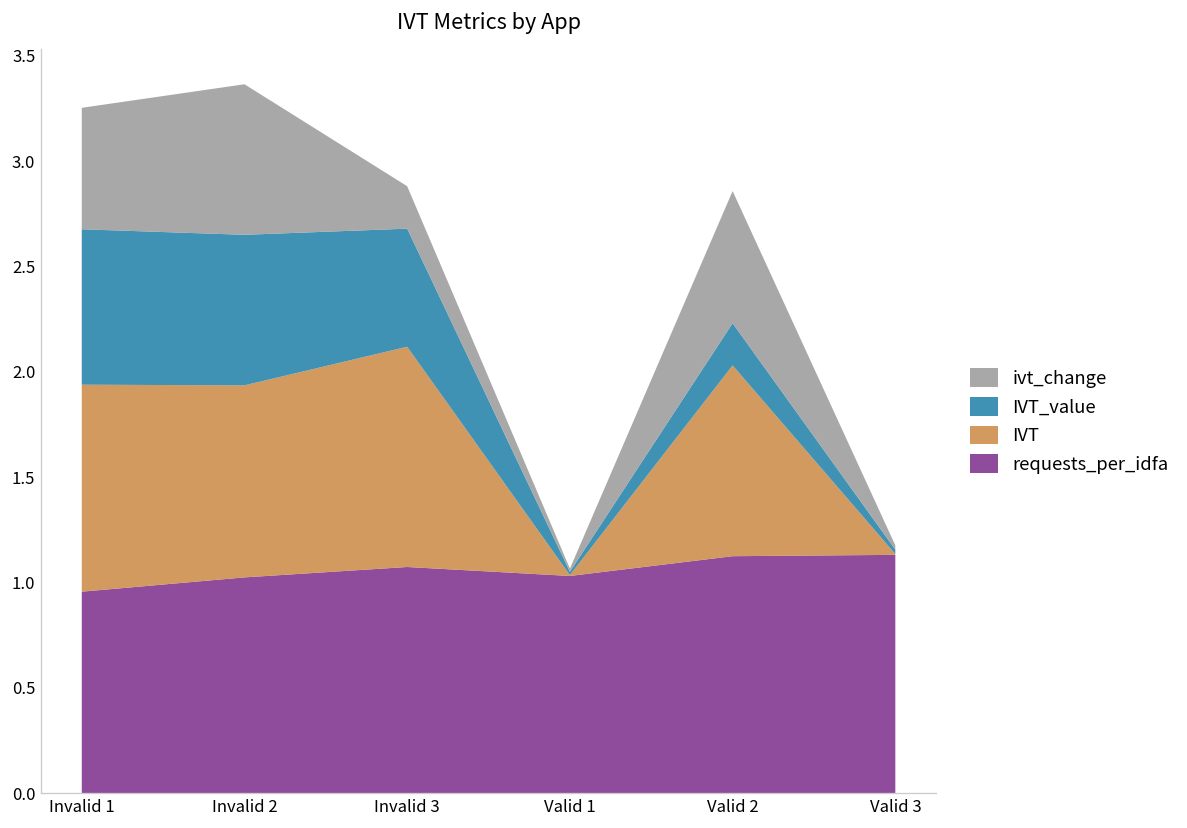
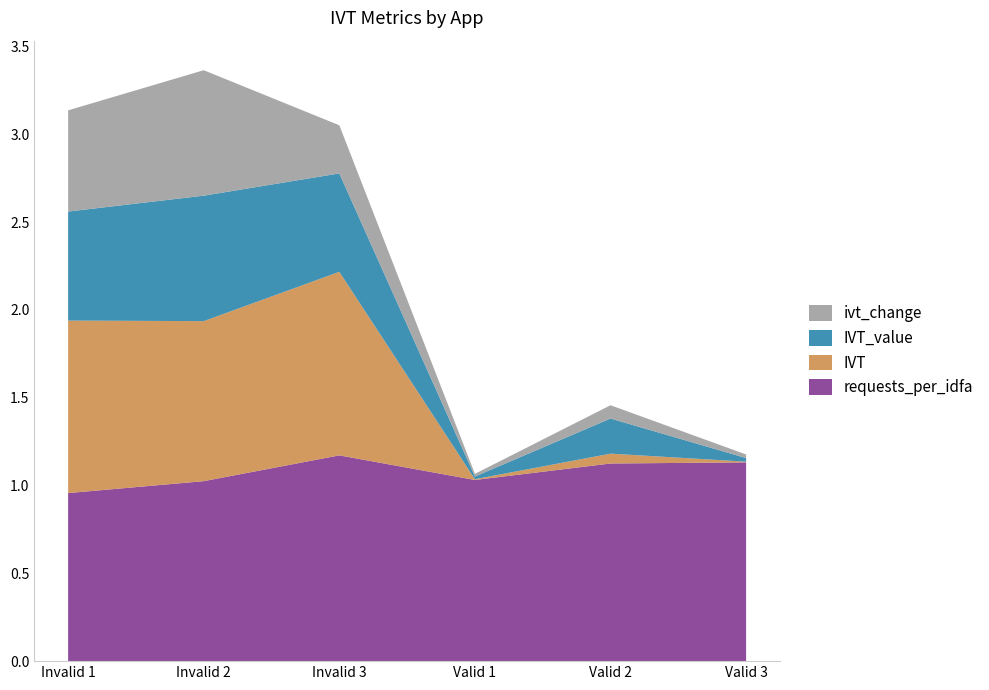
IVT_value, Invalid 1: 0.74 -> 0.62
requests_per_idfa, Invalid 3: 1.07 -> 1.17
ivt_change, Invalid 3: 0.20 -> 0.27
IVT, Valid 2: 0.91 -> 0.06
ivt_change, Valid 2: 0.63 -> 0.08
